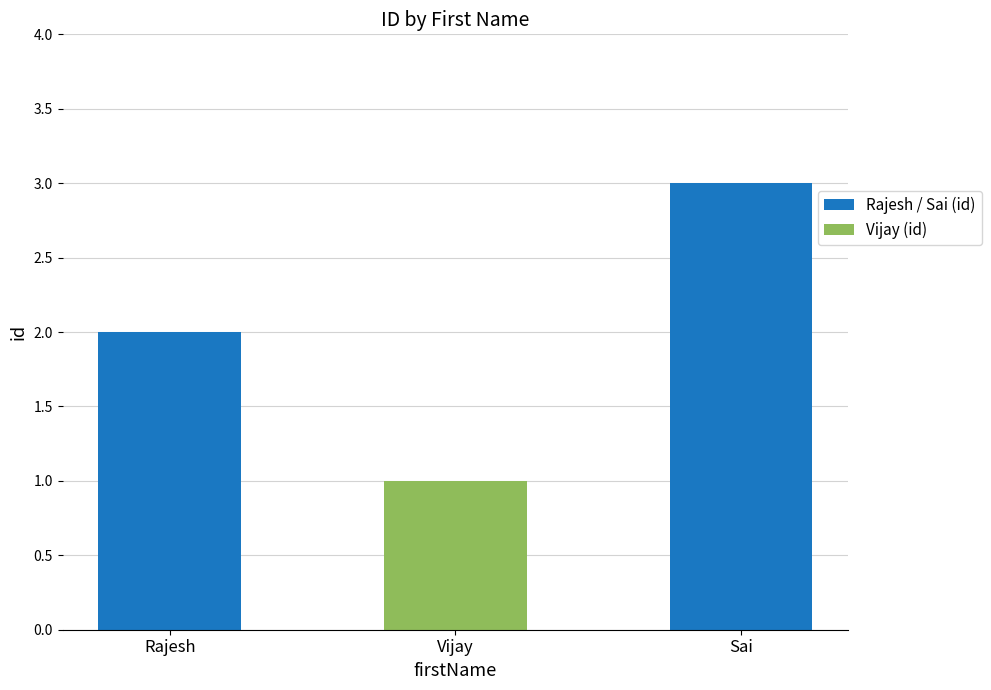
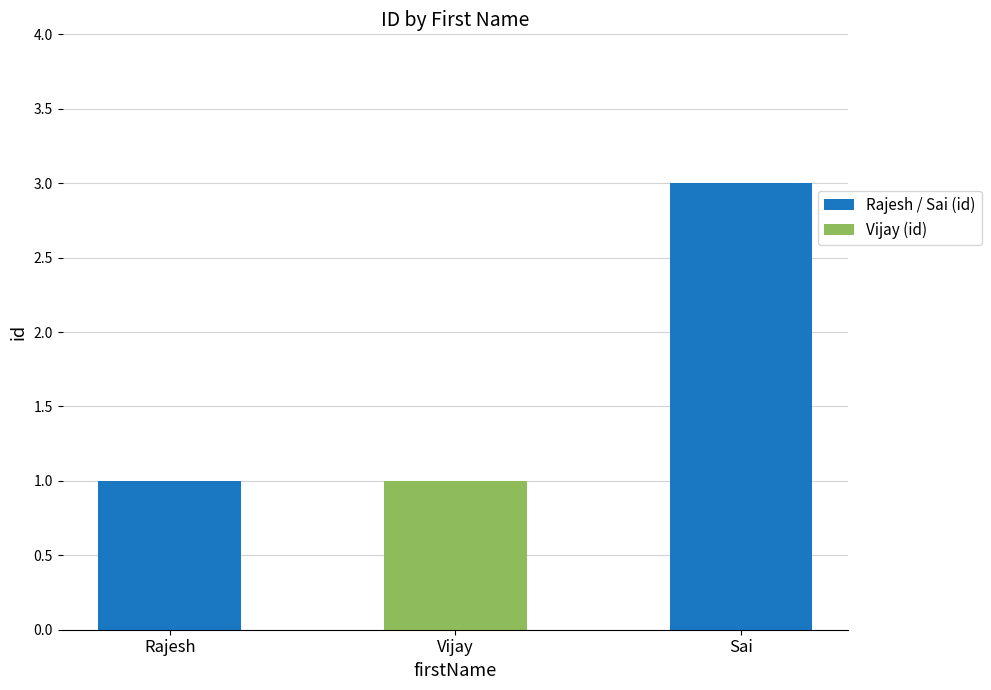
Rajesh: 2 -> 1
